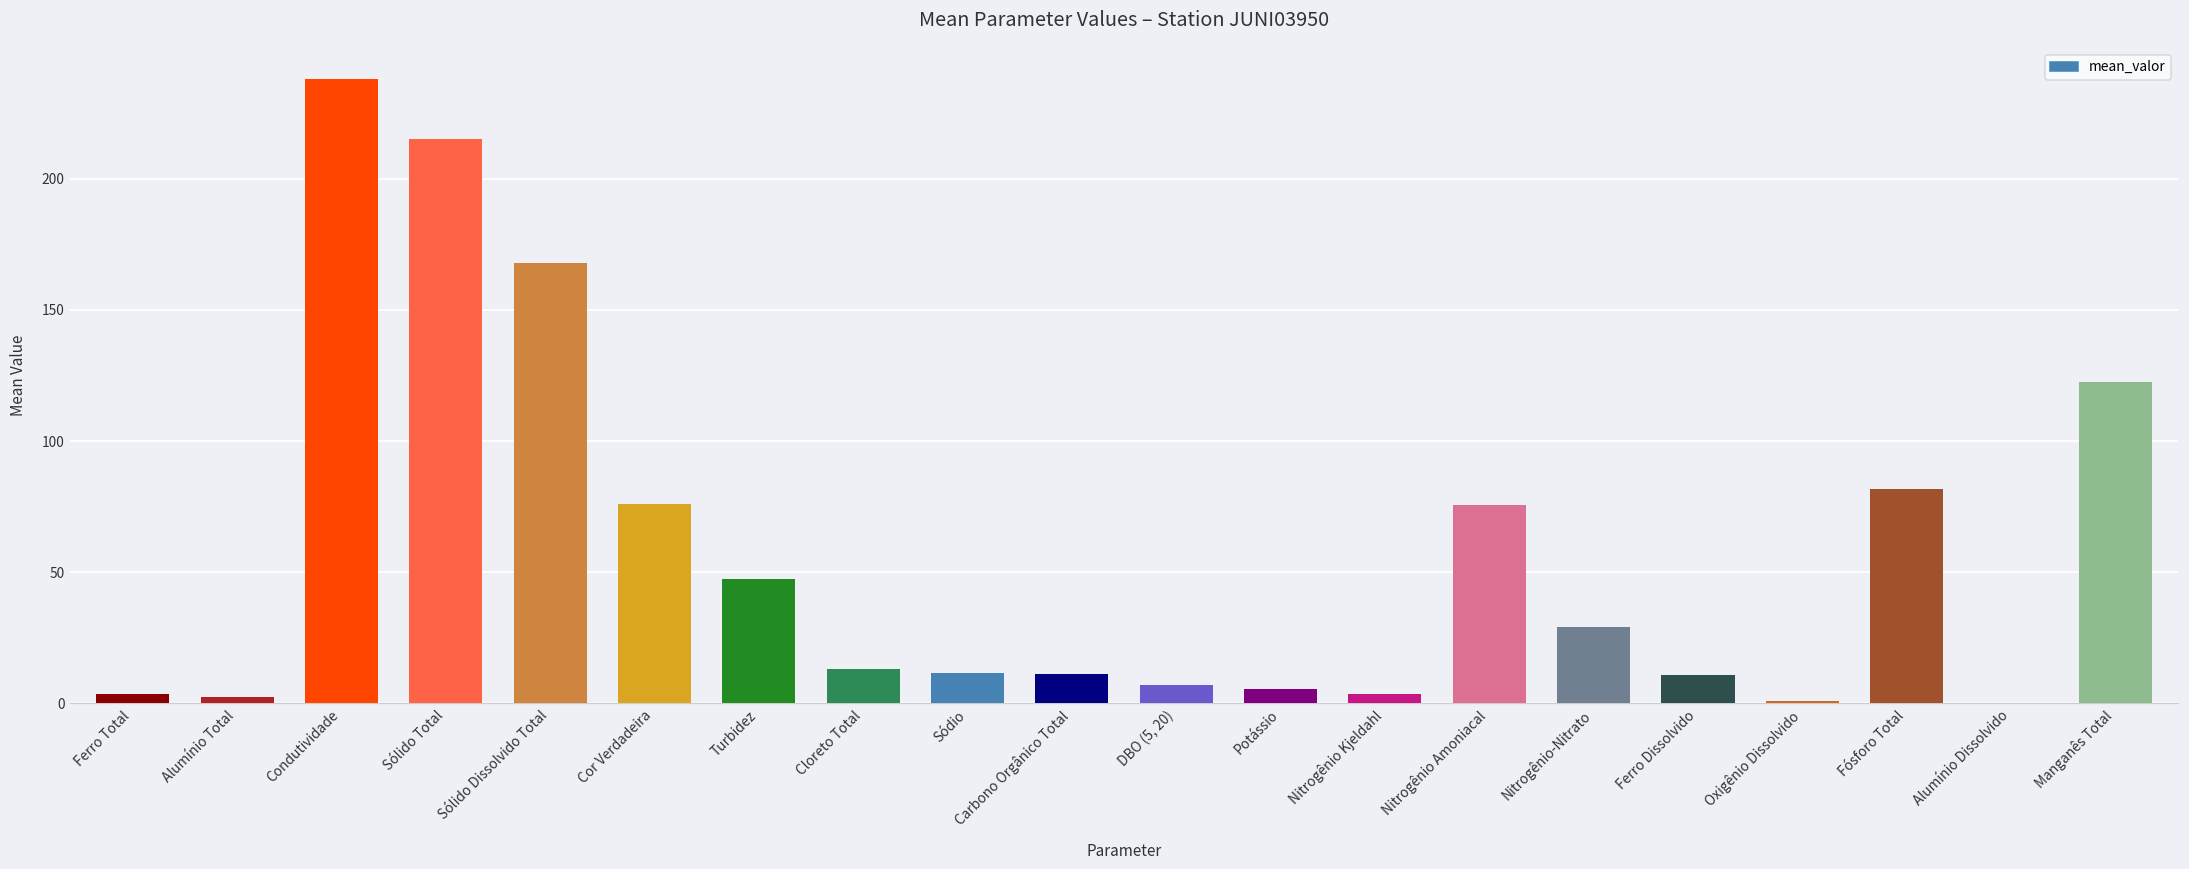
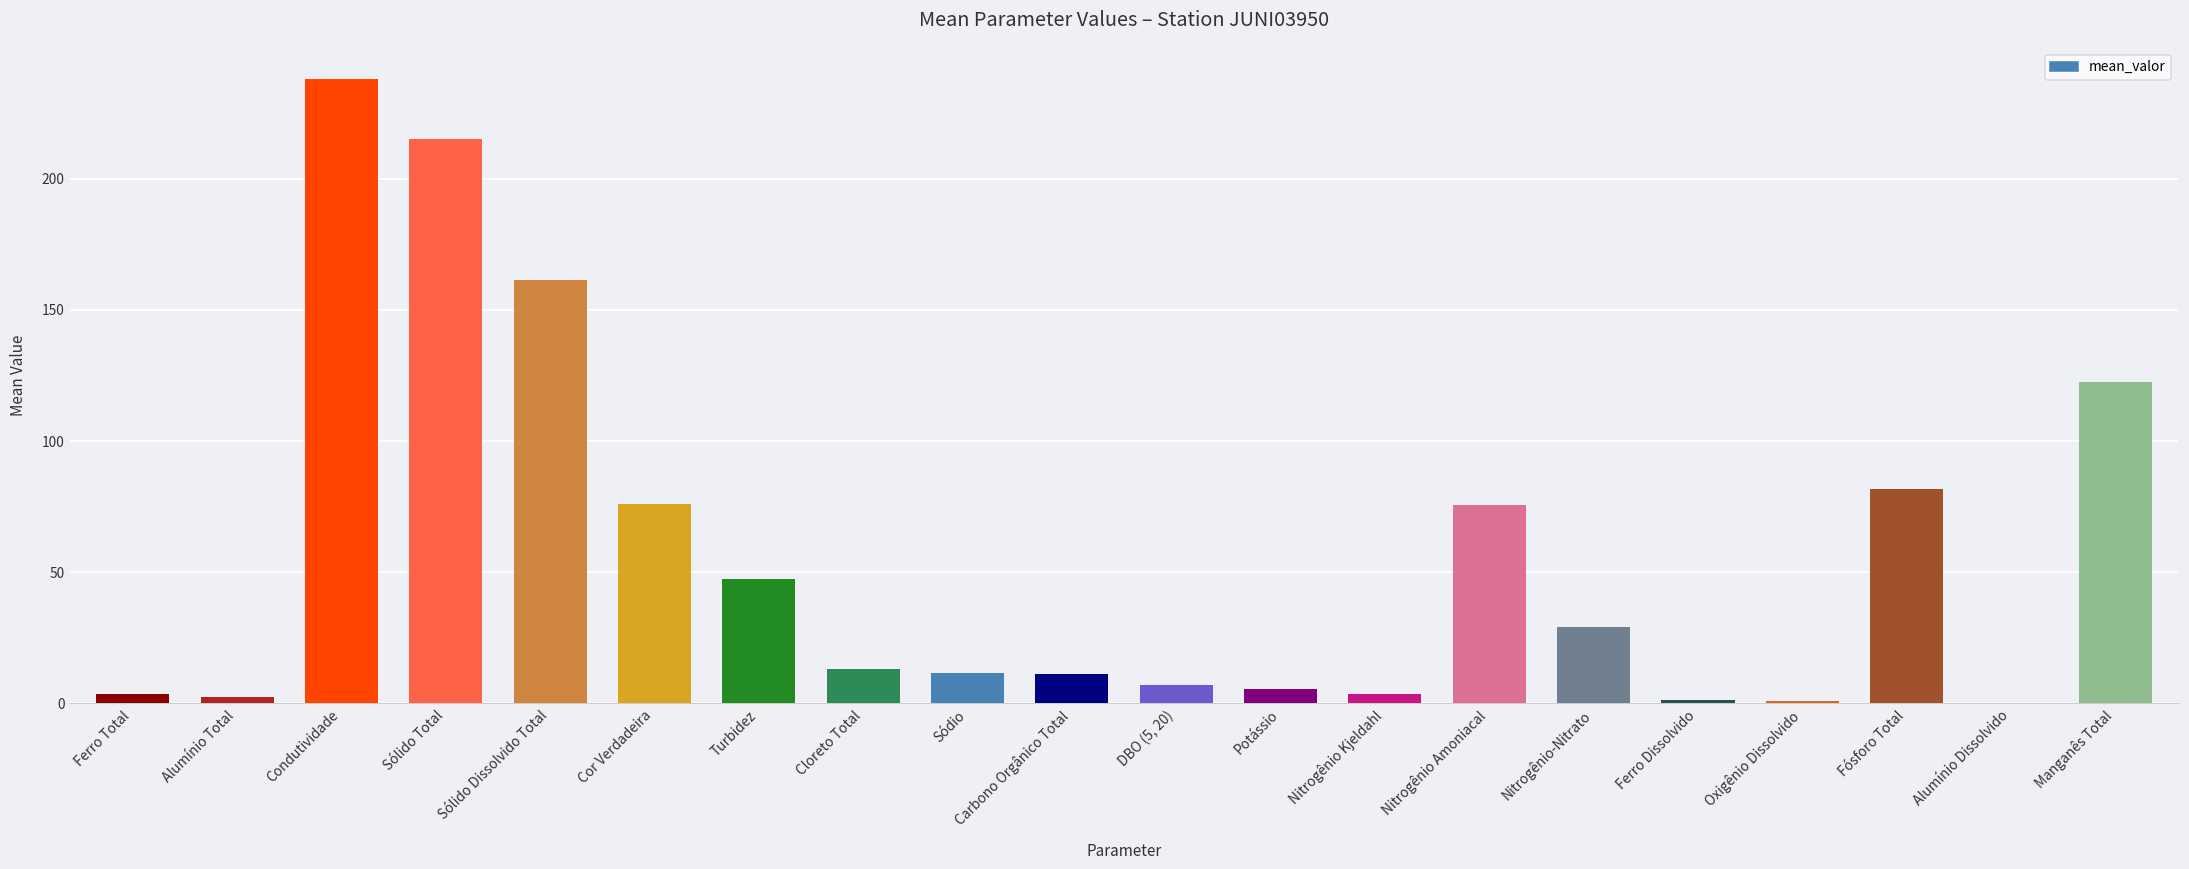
Sólido Dissolvido Total: 168 -> 161
Ferro Dissolvido: 11 -> 1
